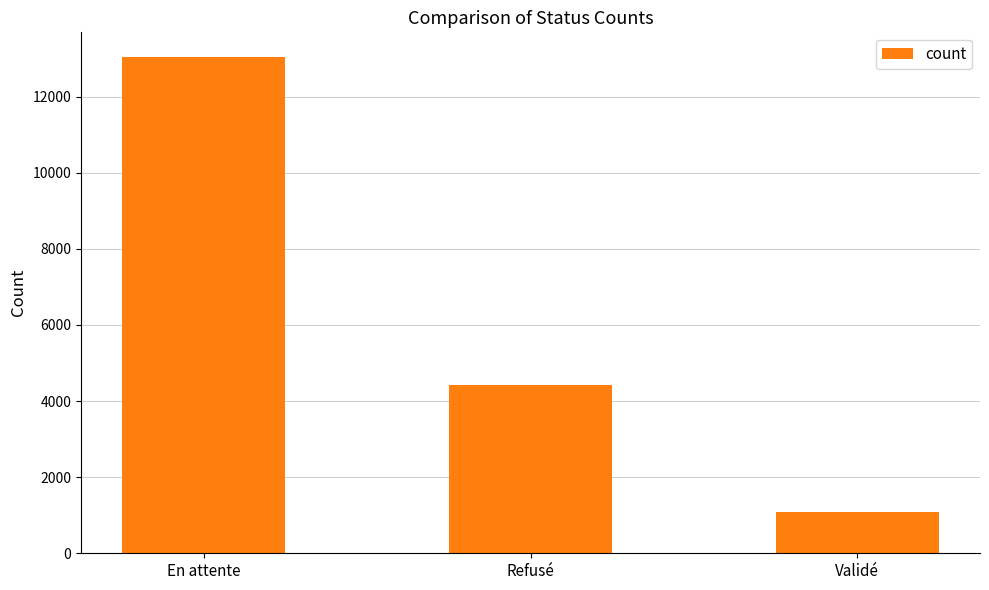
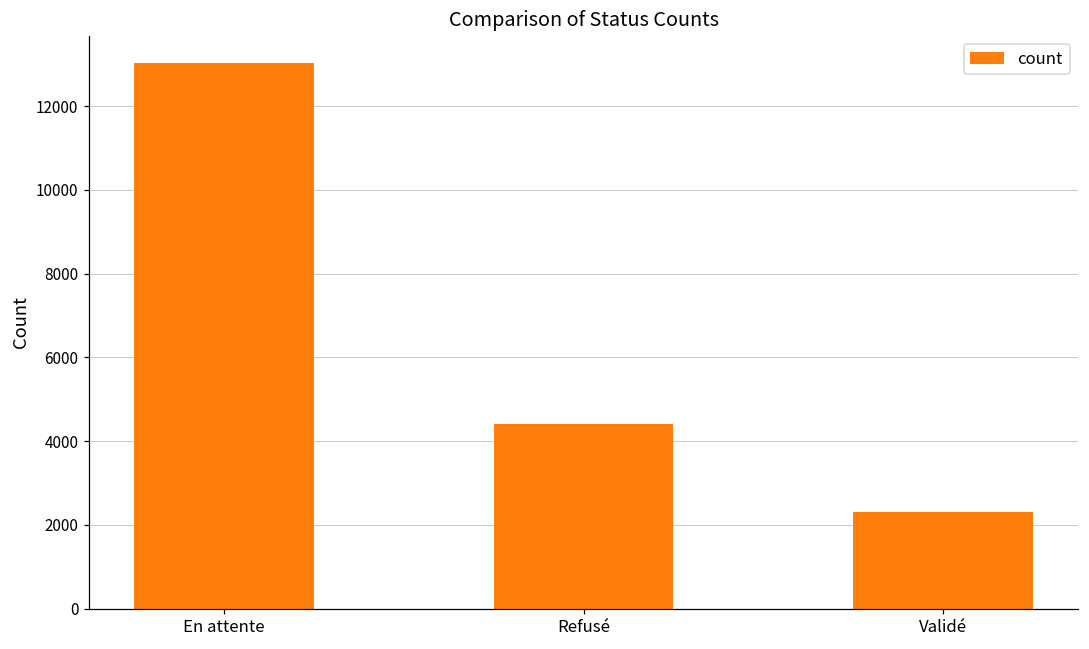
Validé: 1100 -> 2300
